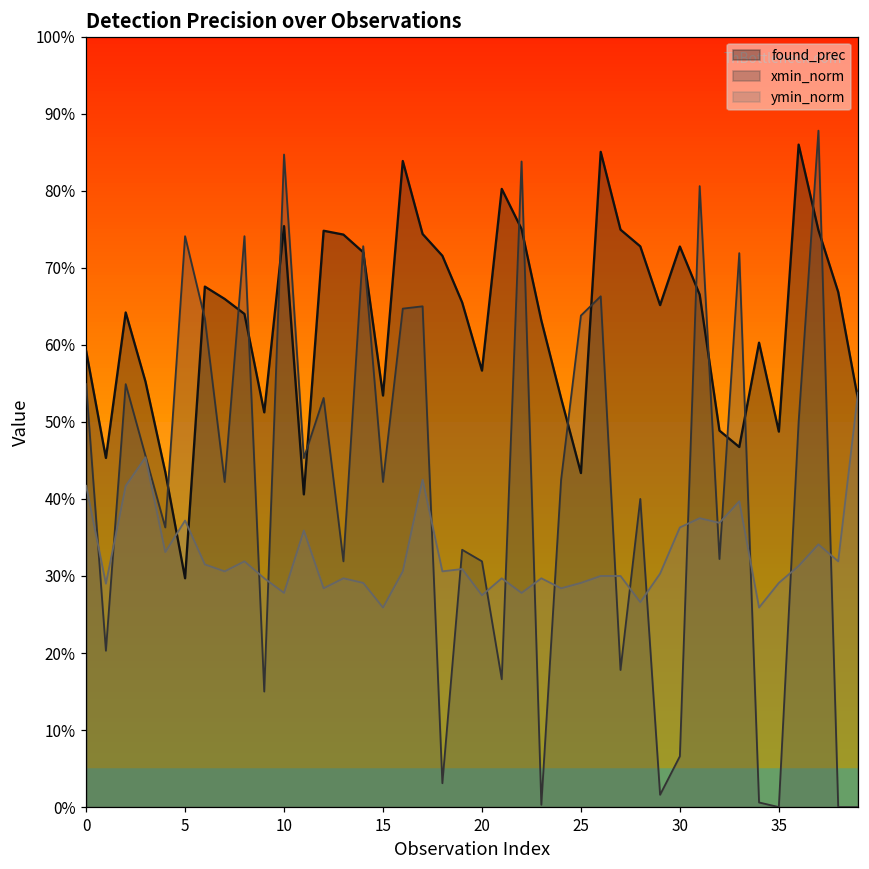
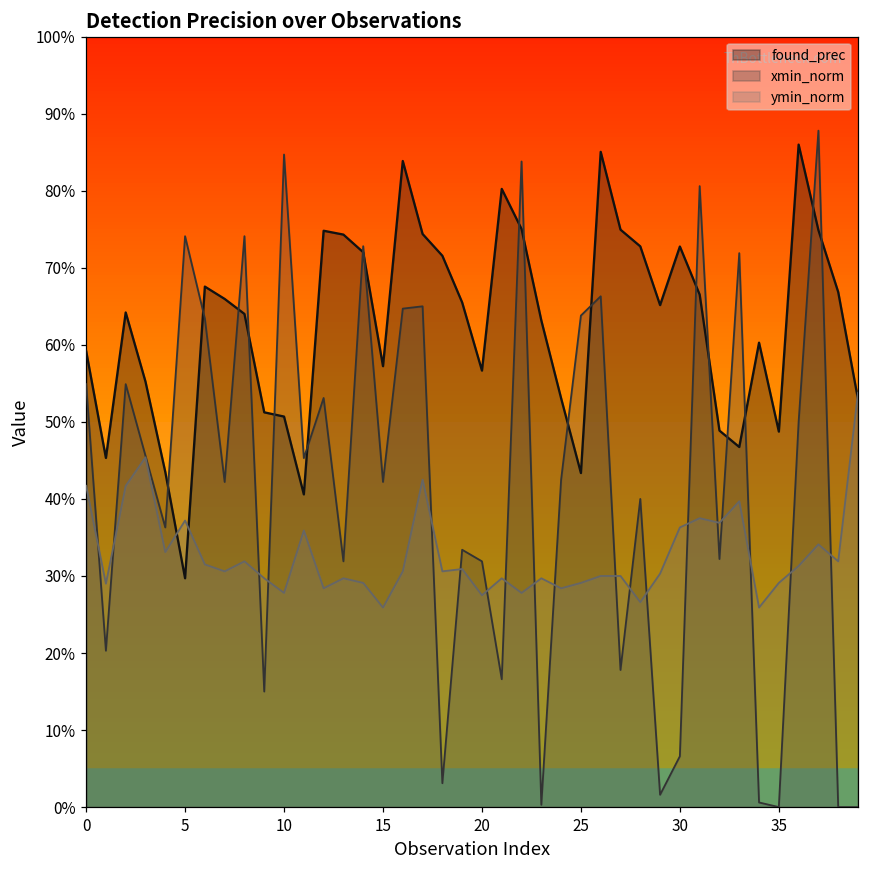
found_prec, 10: 75% -> 51%
found_prec, 15: 53% -> 57%
